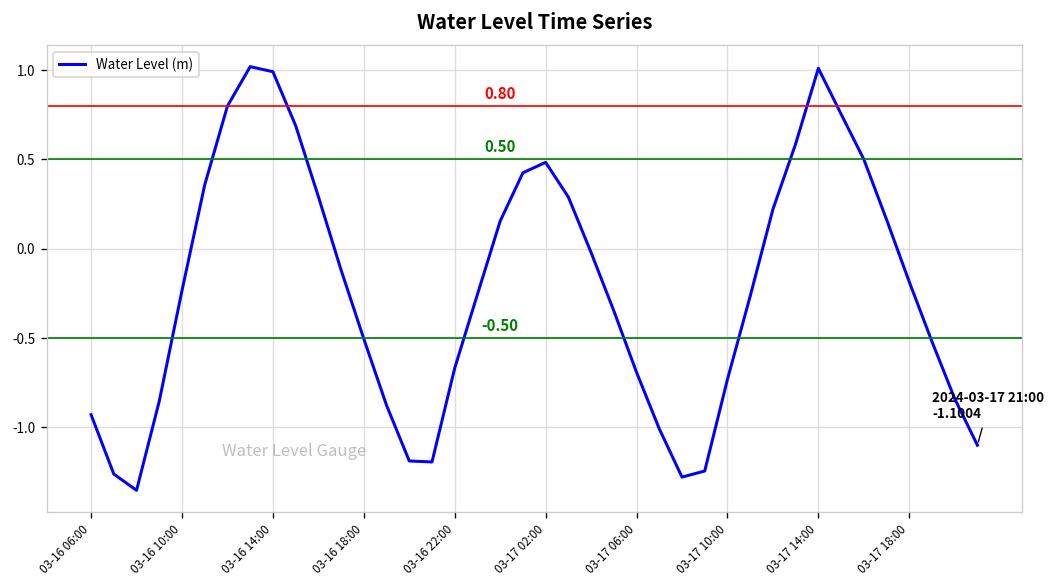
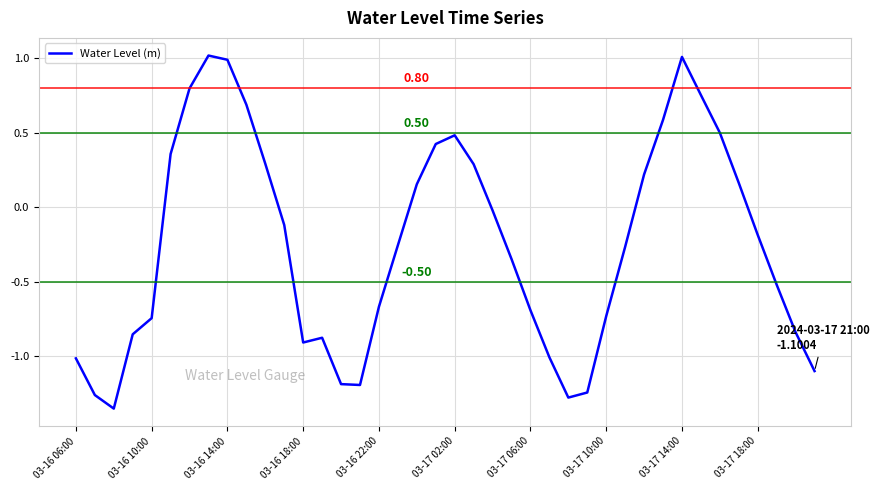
03-16 06:00: -0.93 -> -1.02
03-16 10:00: -0.23 -> -0.74
03-16 18:00: -0.50 -> -0.91
